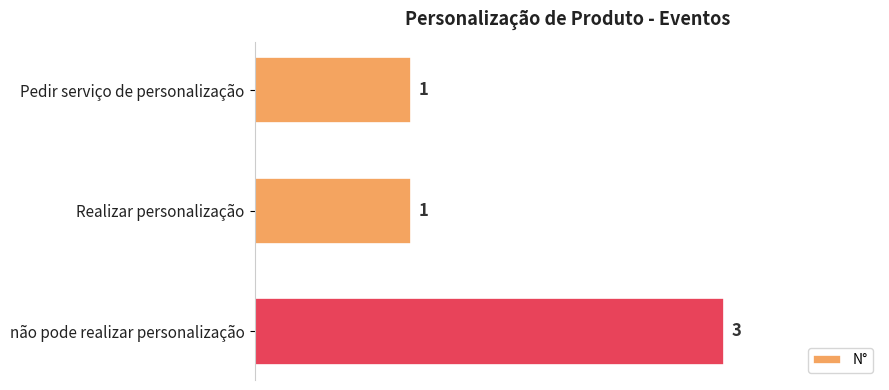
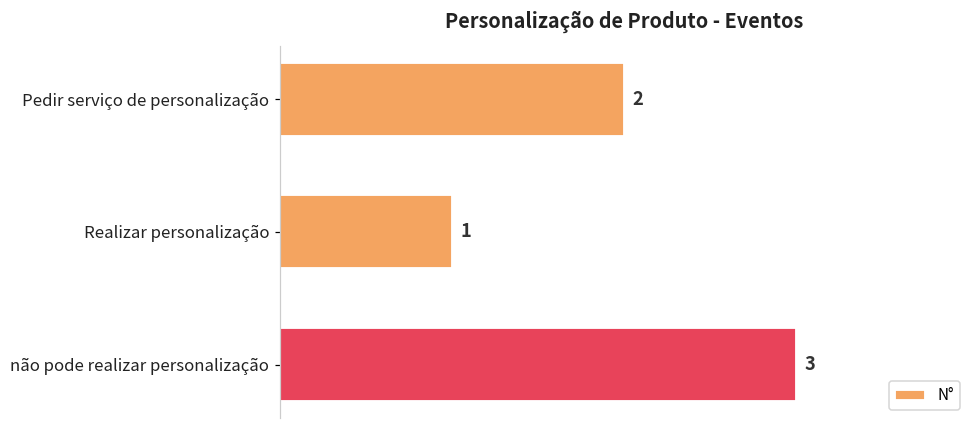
Pedir serviço de personalização: 1 -> 2
